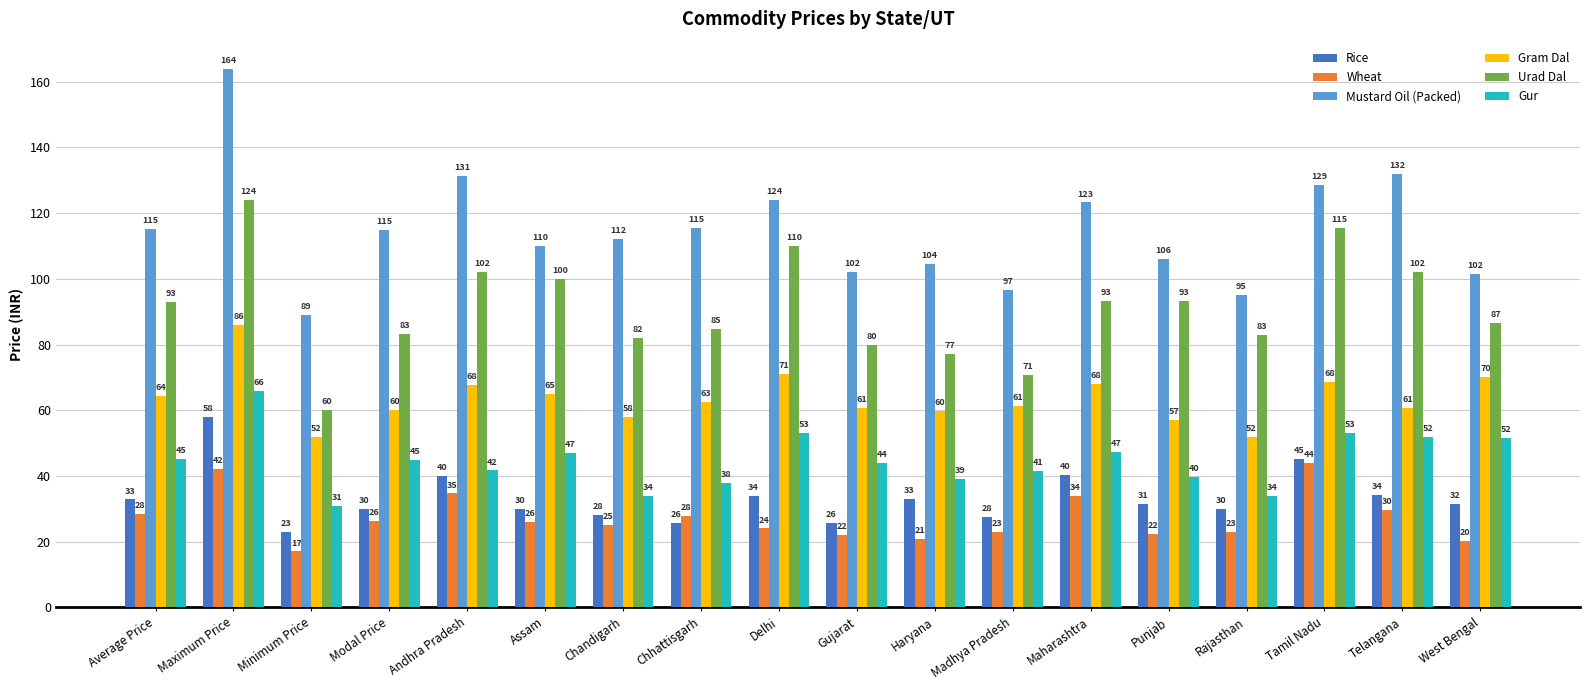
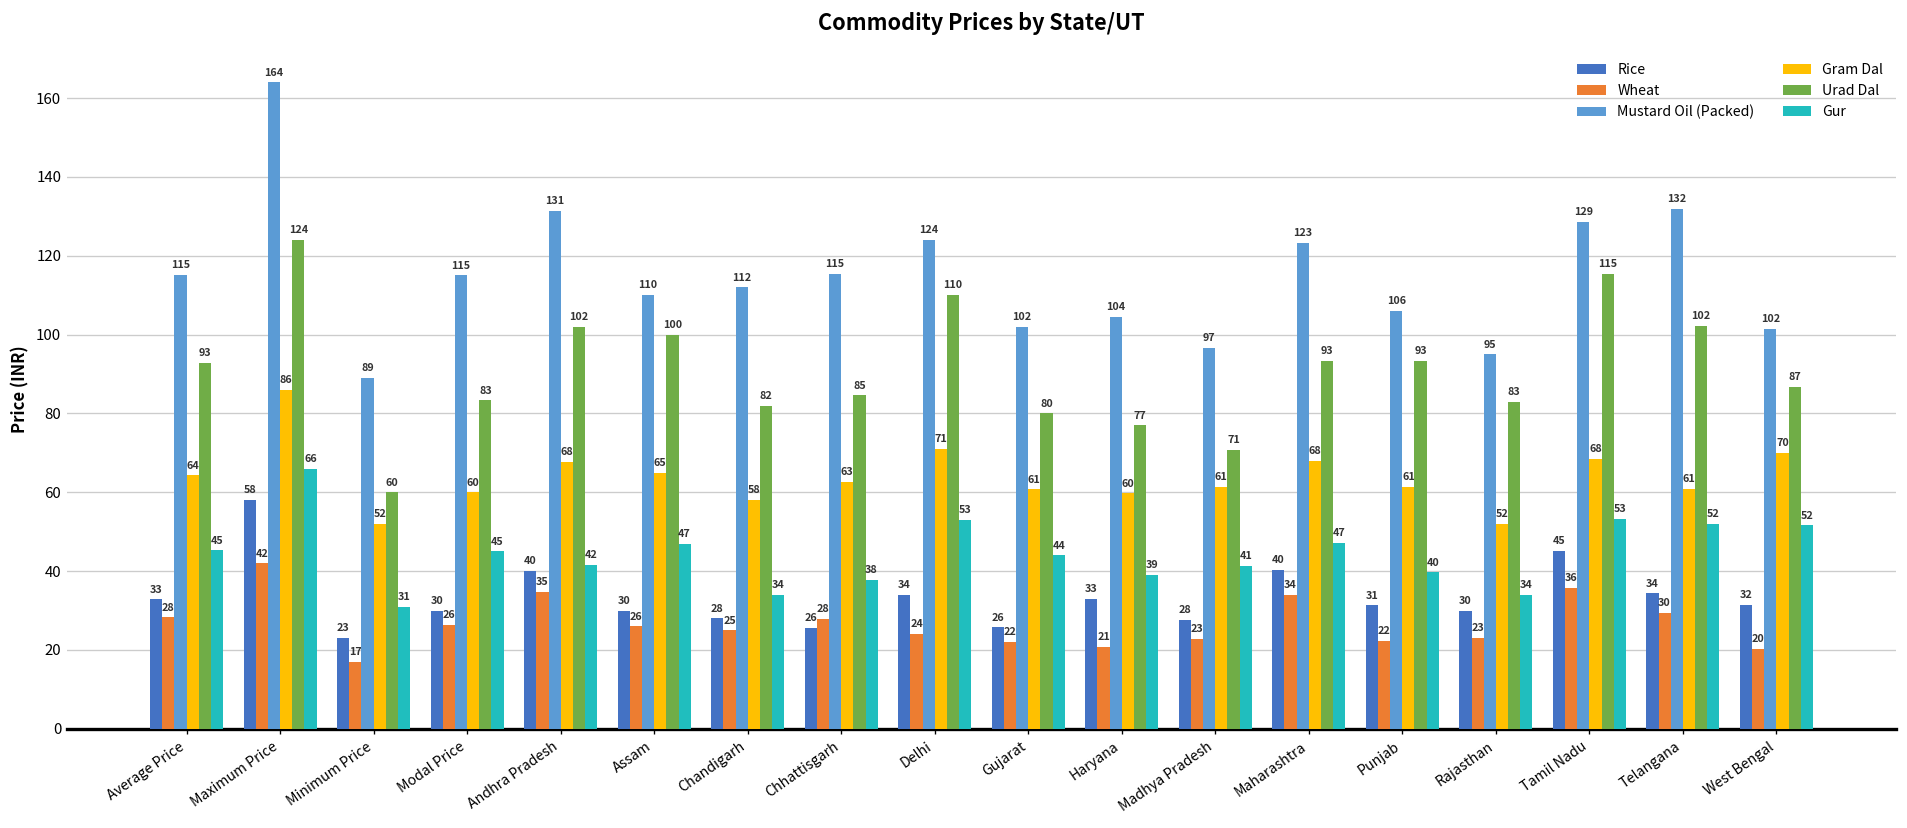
Gram Dal, Punjab: 57 -> 61
Wheat, Tamil Nadu: 44 -> 36
